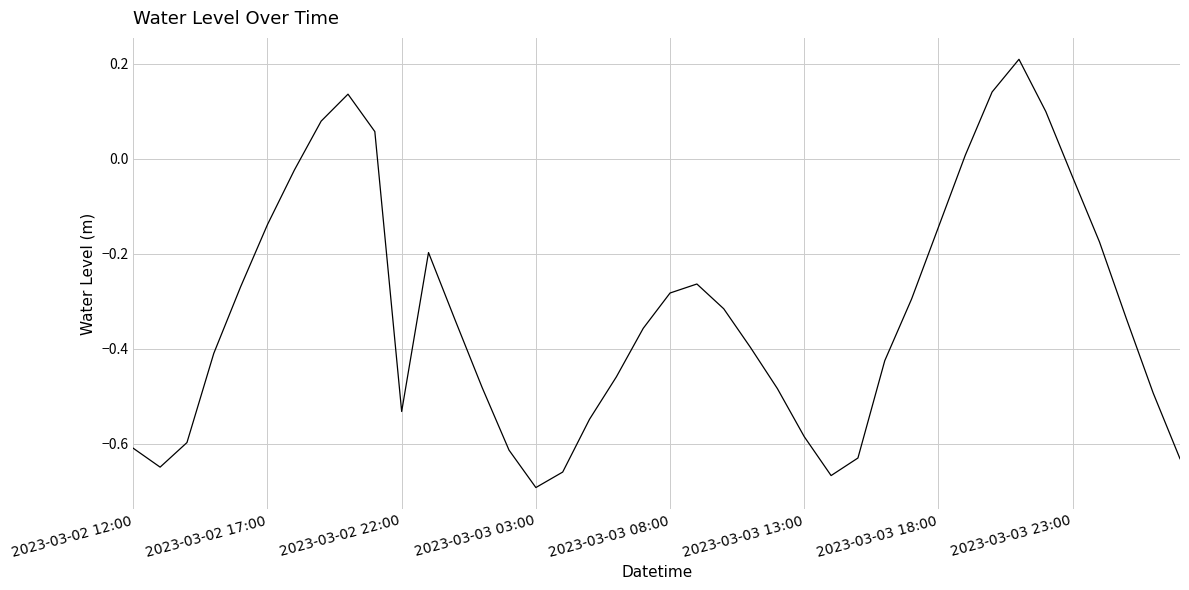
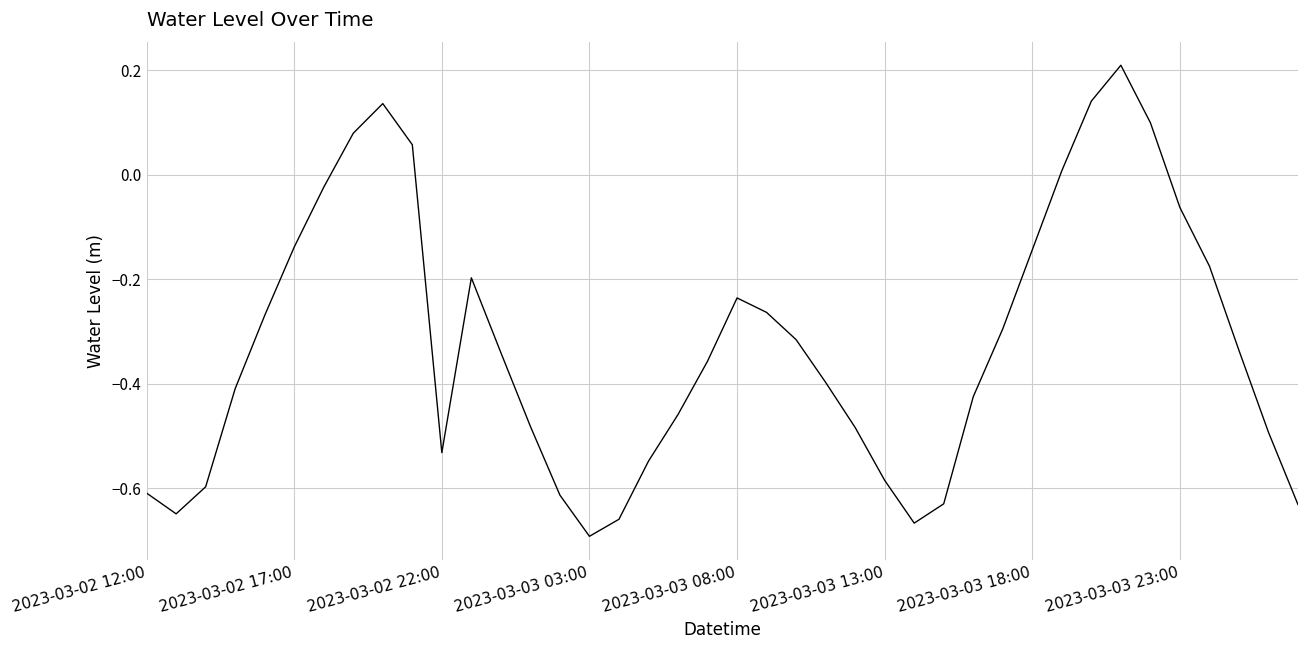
2023-03-03 08:00: -0.28 -> -0.24
2023-03-03 23:00: -0.04 -> -0.06
